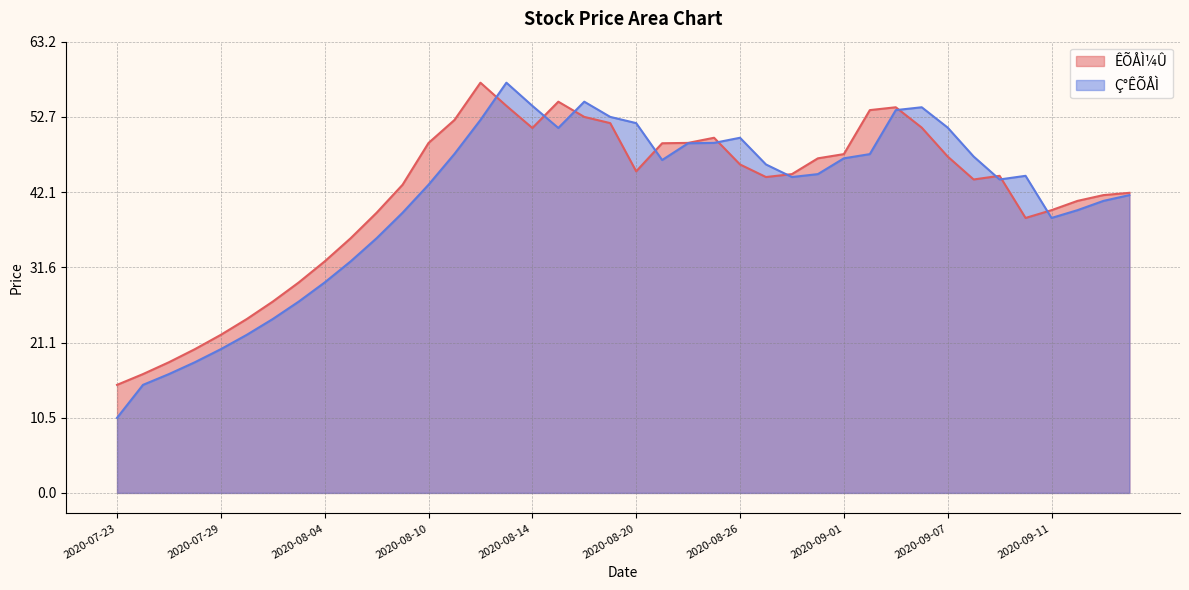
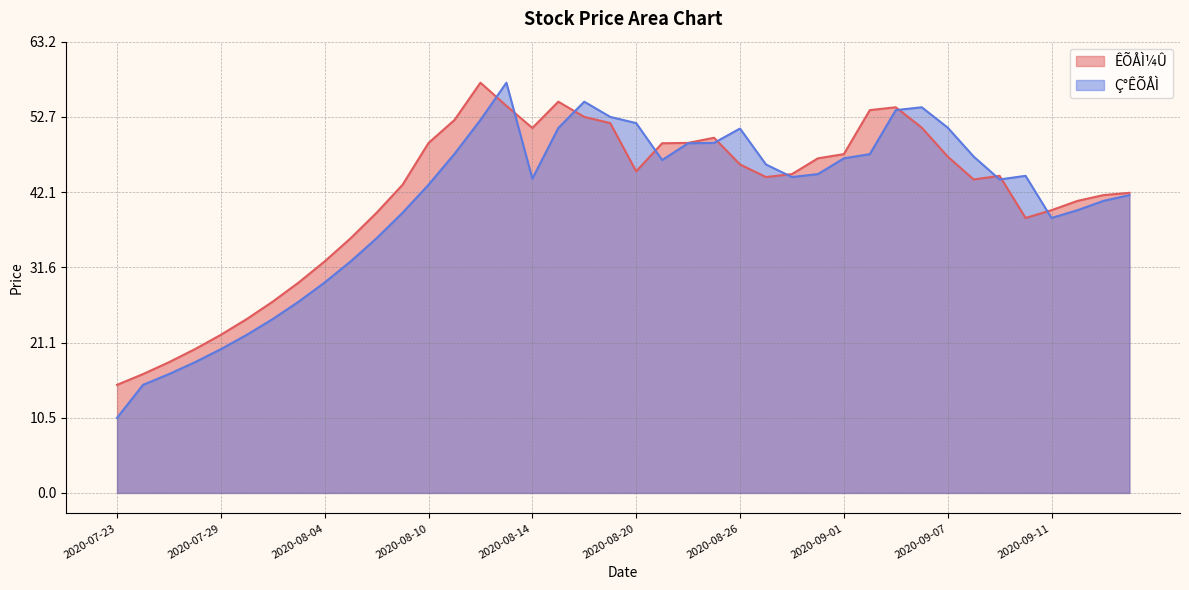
Ç°ÊÕÅÌ, 2020-08-14: 54 -> 44
Ç°ÊÕÅÌ, 2020-08-26: 50 -> 51
